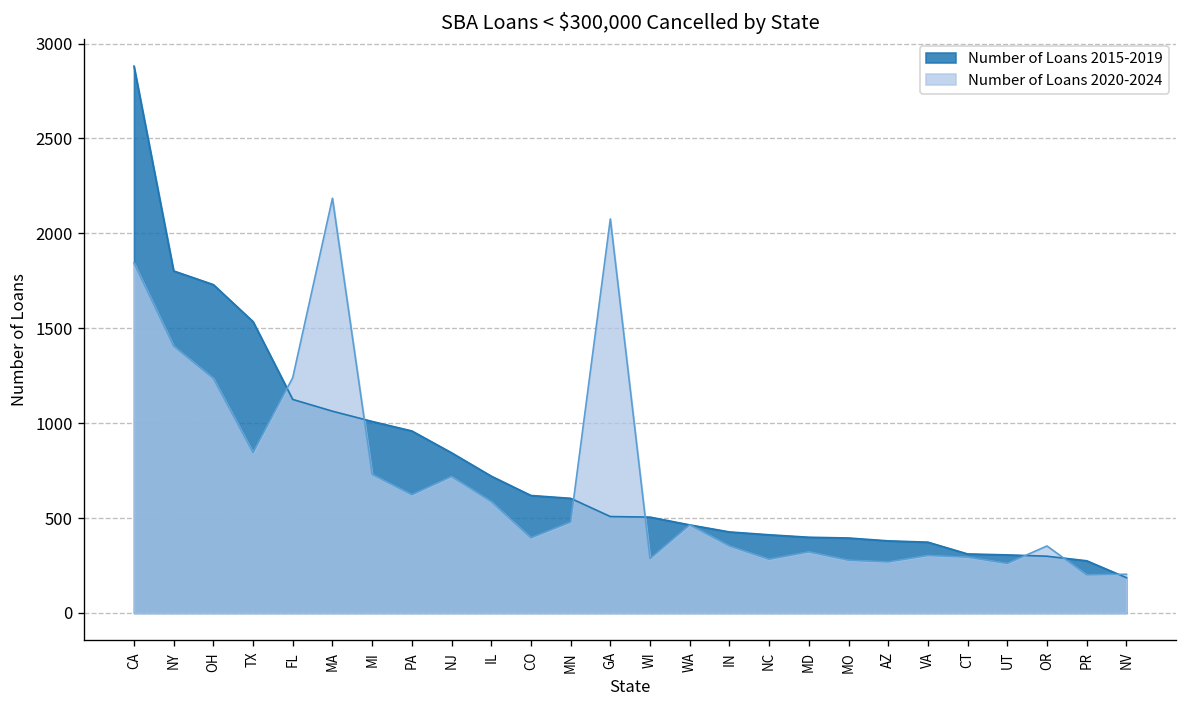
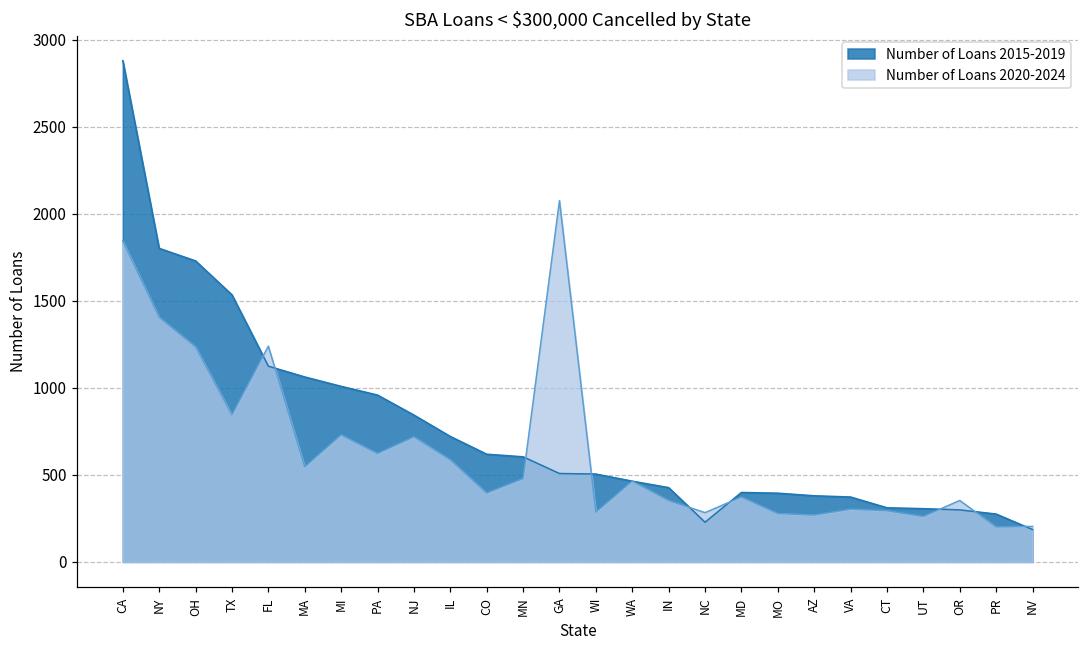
Number of Loans 2020-2024, MA: 2190 -> 550
Number of Loans 2015-2019, NC: 410 -> 230
Number of Loans 2020-2024, MD: 320 -> 370
